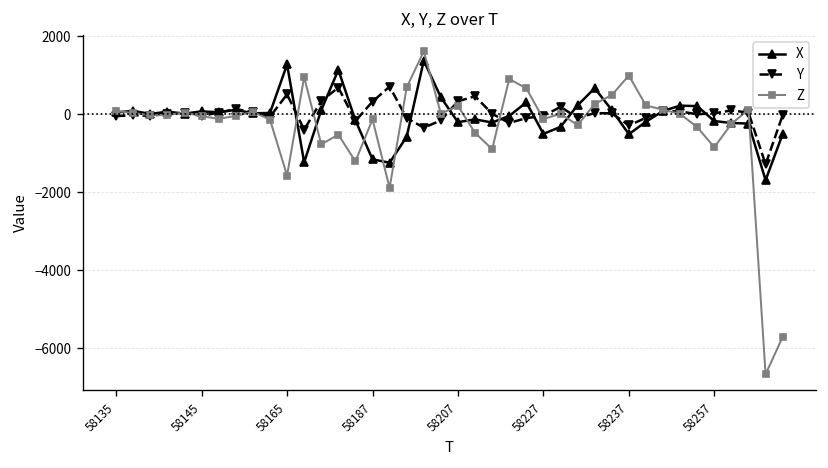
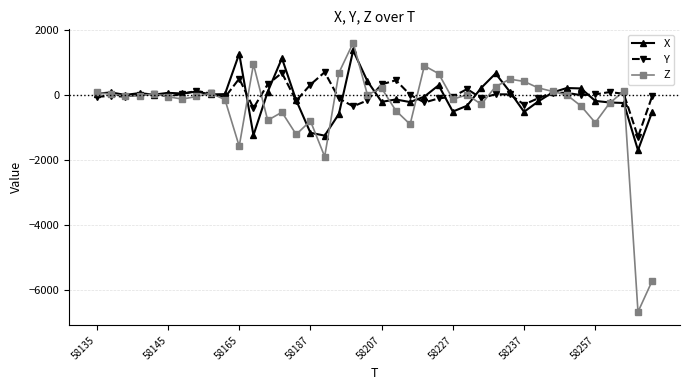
Z, 58187: -100 -> -800
Z, 58237: 1000 -> 400
